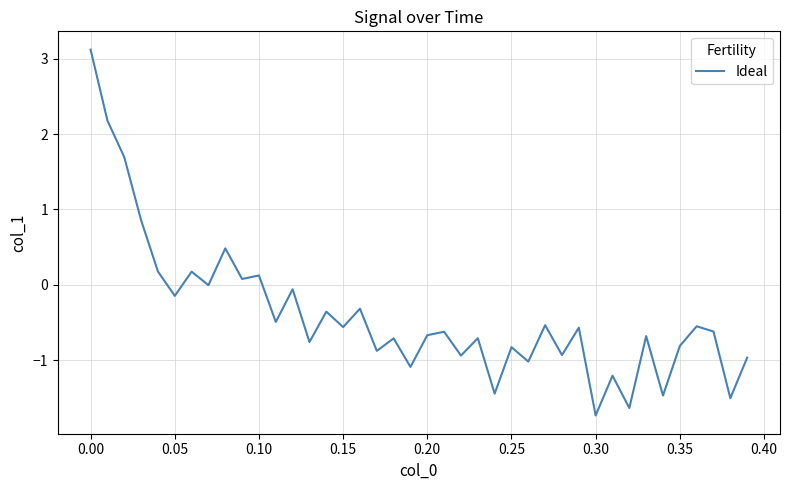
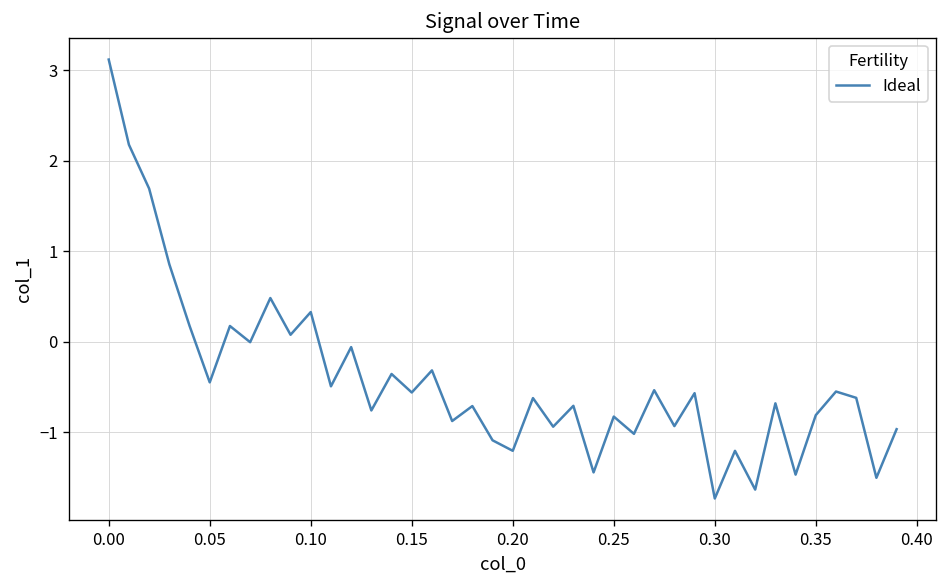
0.05: -0.1 -> -0.4
0.10: 0.1 -> 0.3
0.20: -0.7 -> -1.2
